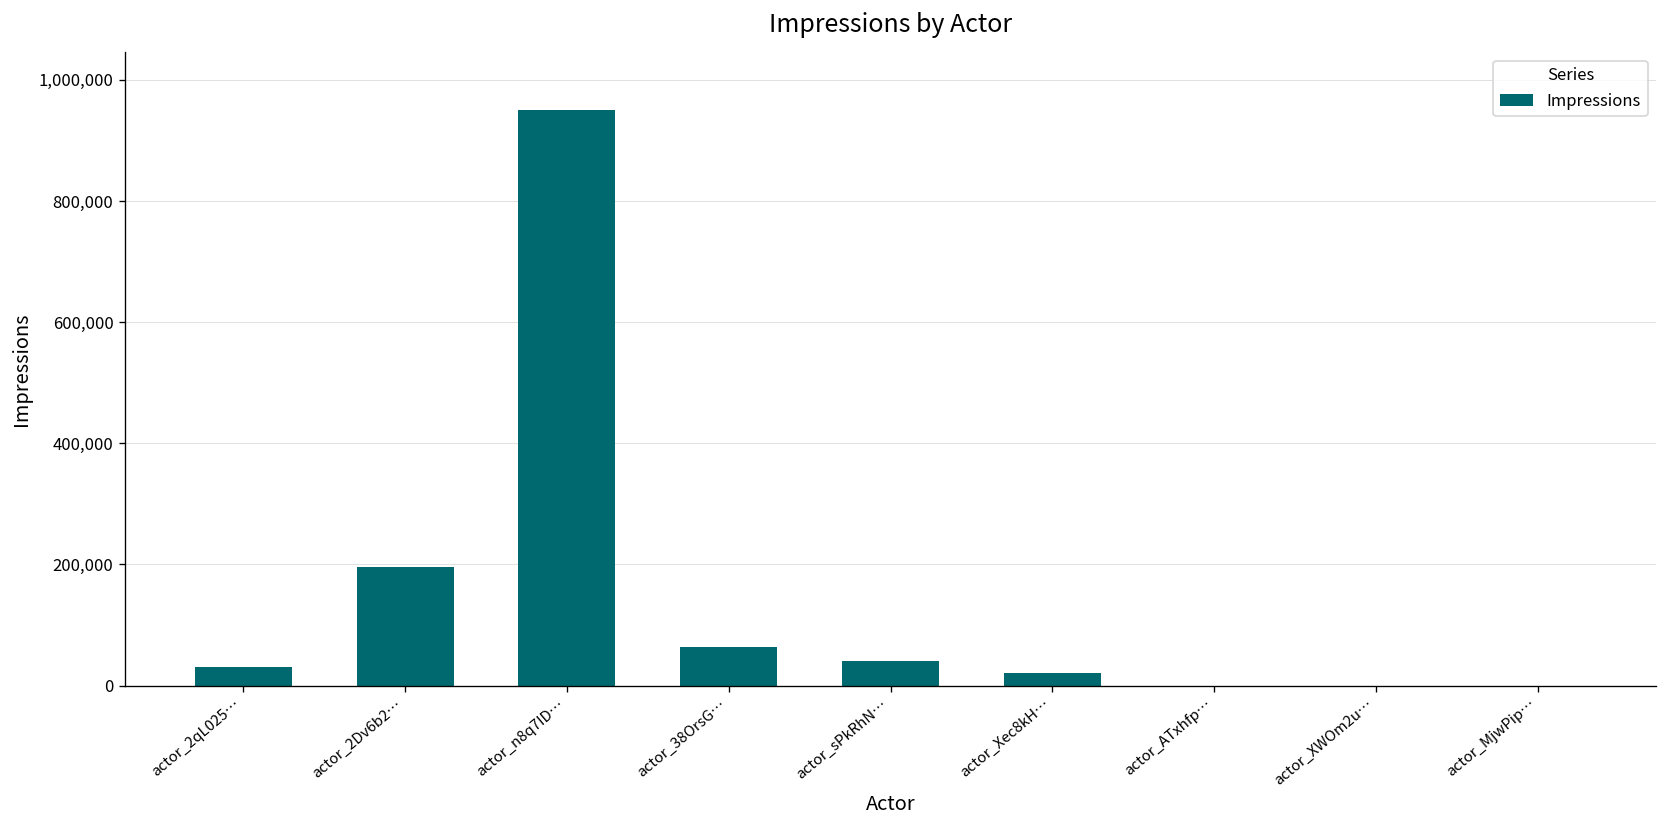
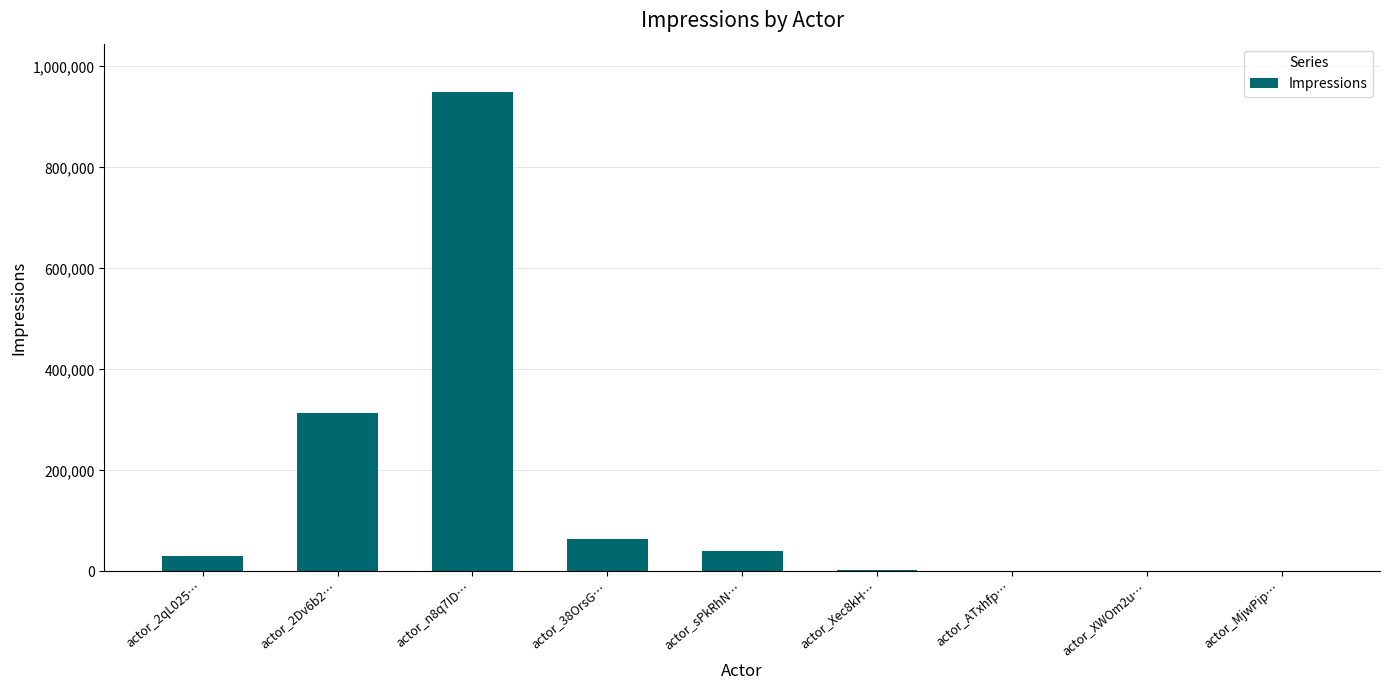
actor_2Dv6b2…: 200,000 -> 310,000
actor_Xec8kH…: 20,000 -> 0
